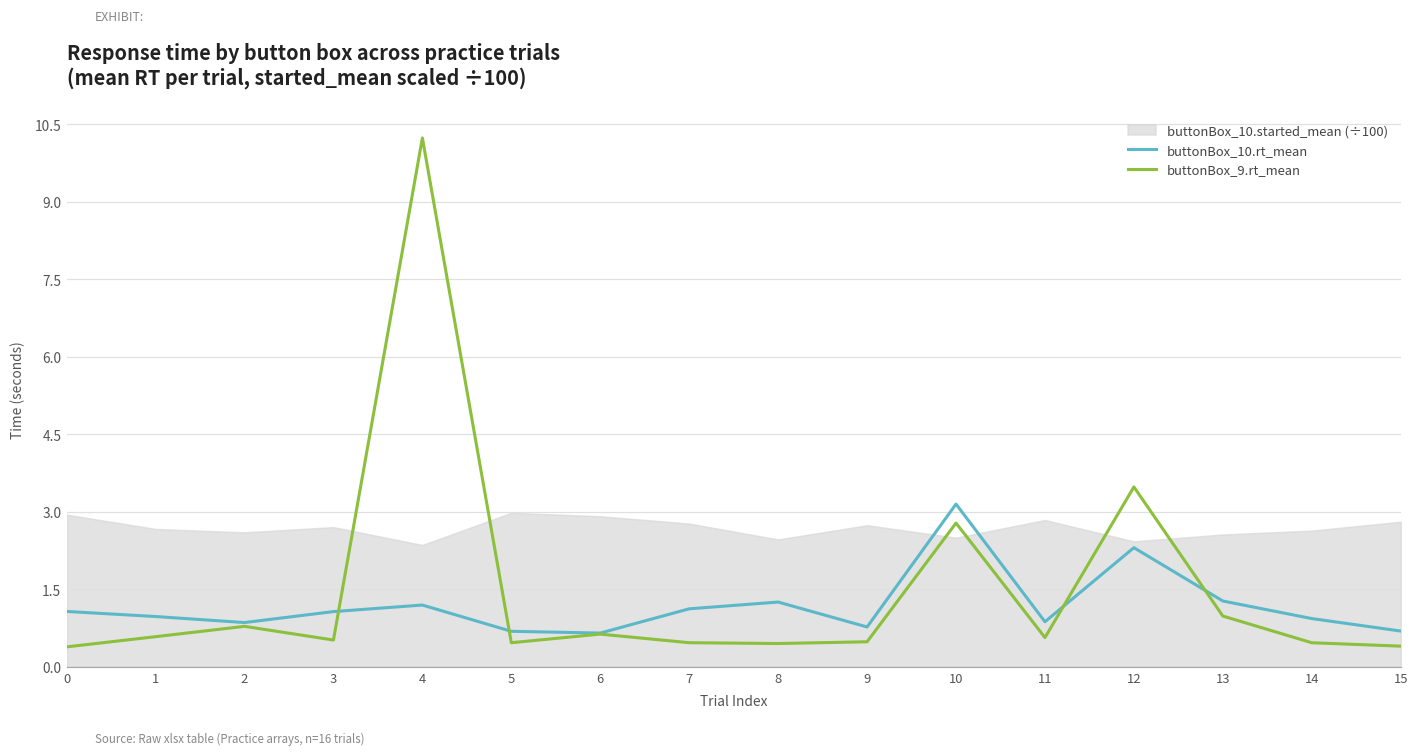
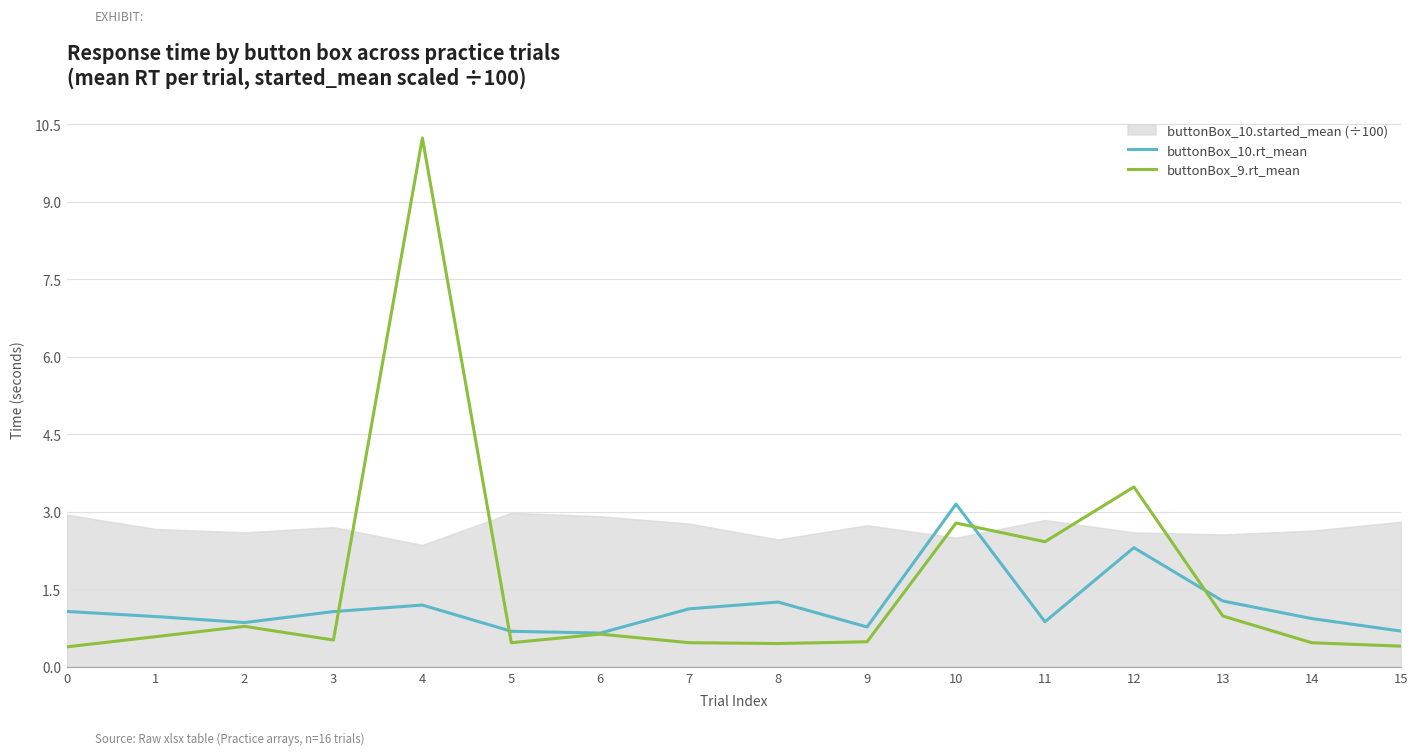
buttonBox_9.rt_mean, 11: 0.6 -> 2.4
buttonBox_10.started_mean (÷100), 12: 2.4 -> 2.6
